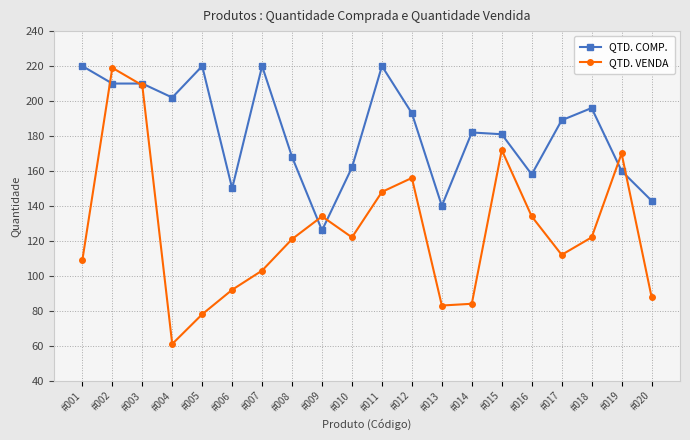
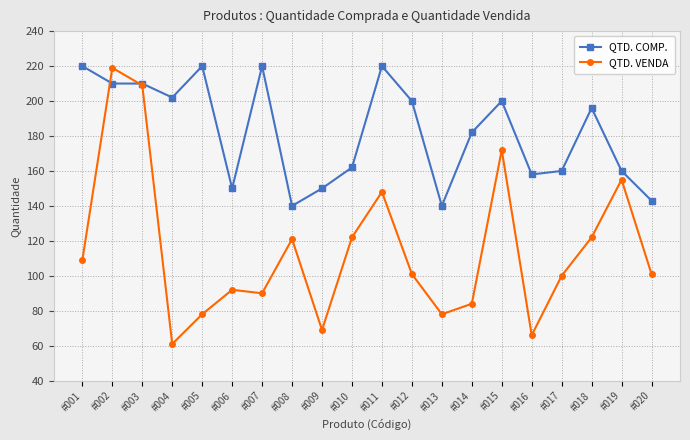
QTD. VENDA, #007: 103 -> 90
QTD. COMP., #008: 168 -> 140
QTD. COMP., #009: 126 -> 150
QTD. VENDA, #009: 134 -> 69
QTD. COMP., #012: 193 -> 200
QTD. VENDA, #012: 156 -> 101
QTD. VENDA, #013: 83 -> 78
QTD. COMP., #015: 181 -> 200
QTD. VENDA, #016: 134 -> 66
QTD. COMP., #017: 189 -> 160
QTD. VENDA, #017: 112 -> 100
QTD. VENDA, #019: 170 -> 155
QTD. VENDA, #020: 88 -> 101
